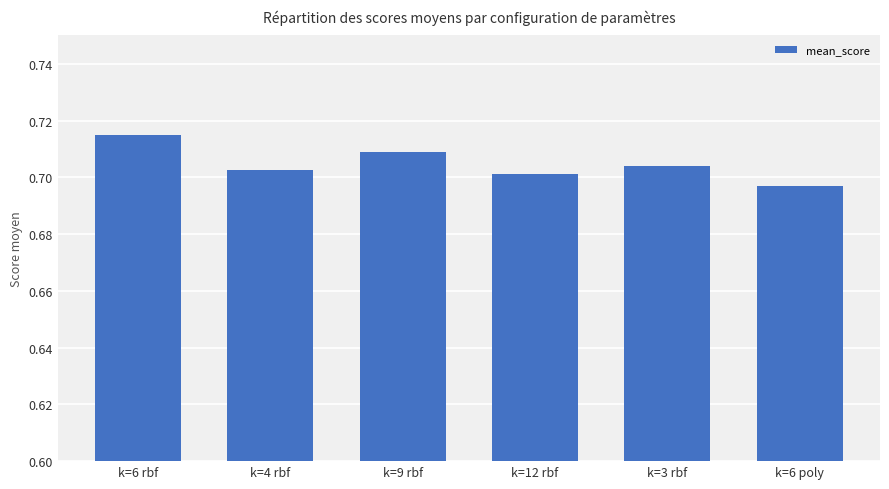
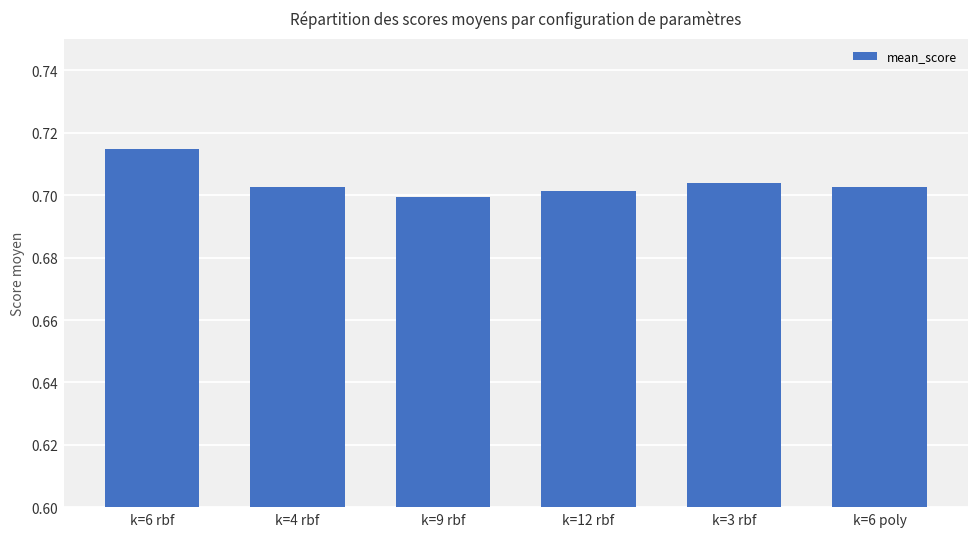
k=9 rbf: 0.709 -> 0.699
k=6 poly: 0.697 -> 0.703
